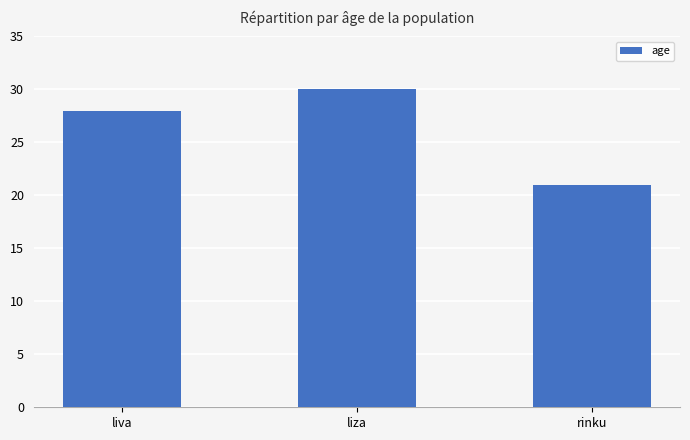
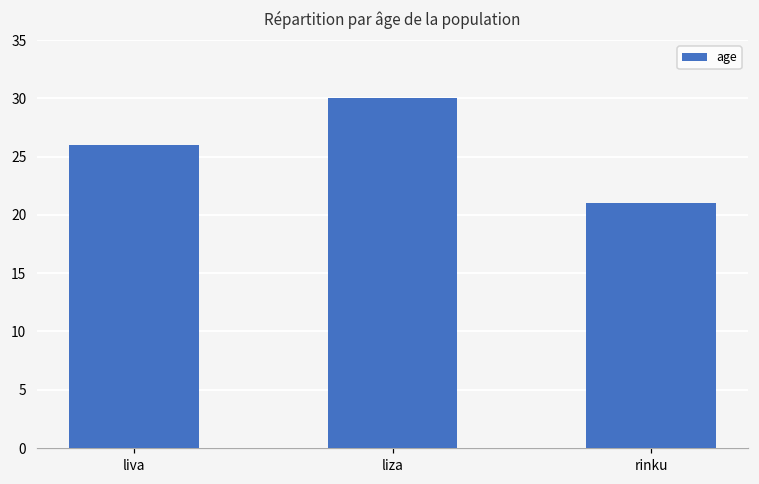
liva: 28 -> 26
